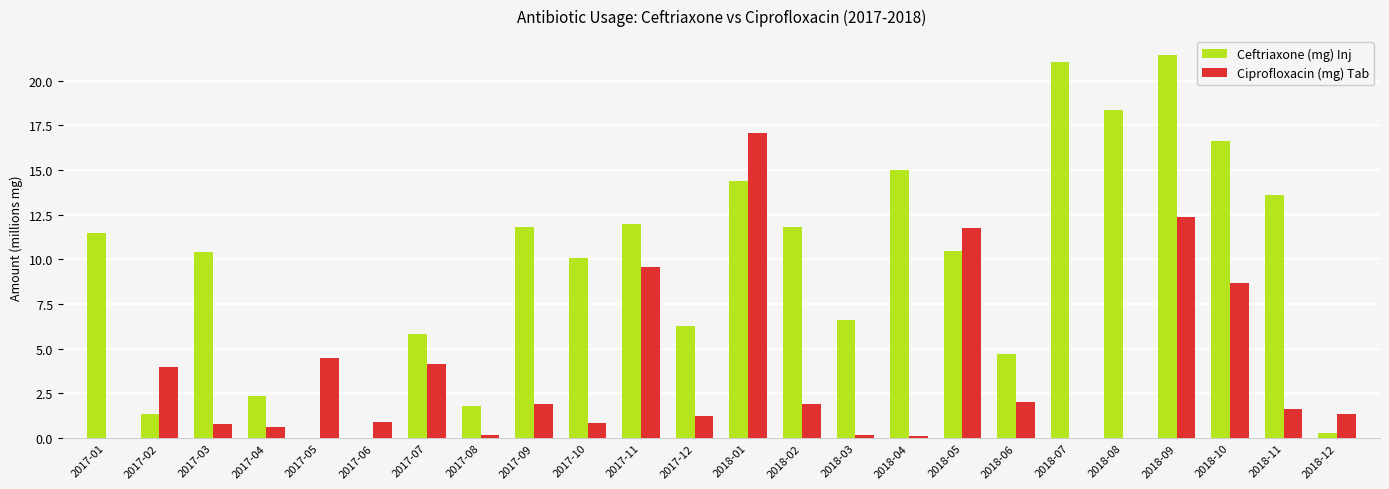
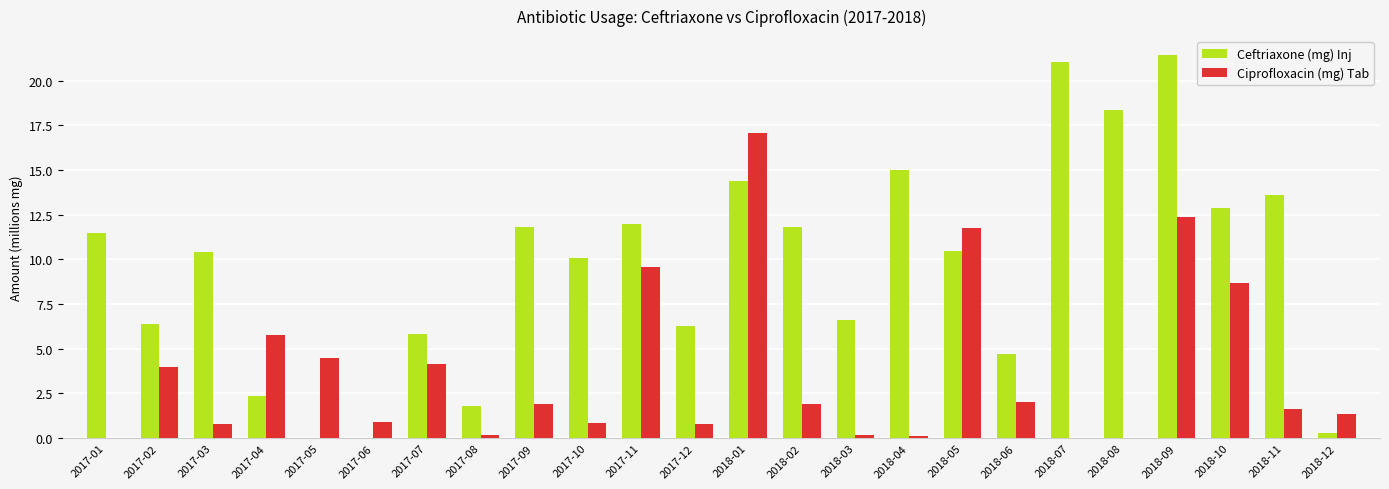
Ceftriaxone (mg) Inj, 2017-02: 1.3 -> 6.4
Ciprofloxacin (mg) Tab, 2017-04: 0.7 -> 5.8
Ciprofloxacin (mg) Tab, 2017-12: 1.3 -> 0.8
Ceftriaxone (mg) Inj, 2018-10: 16.6 -> 12.9
